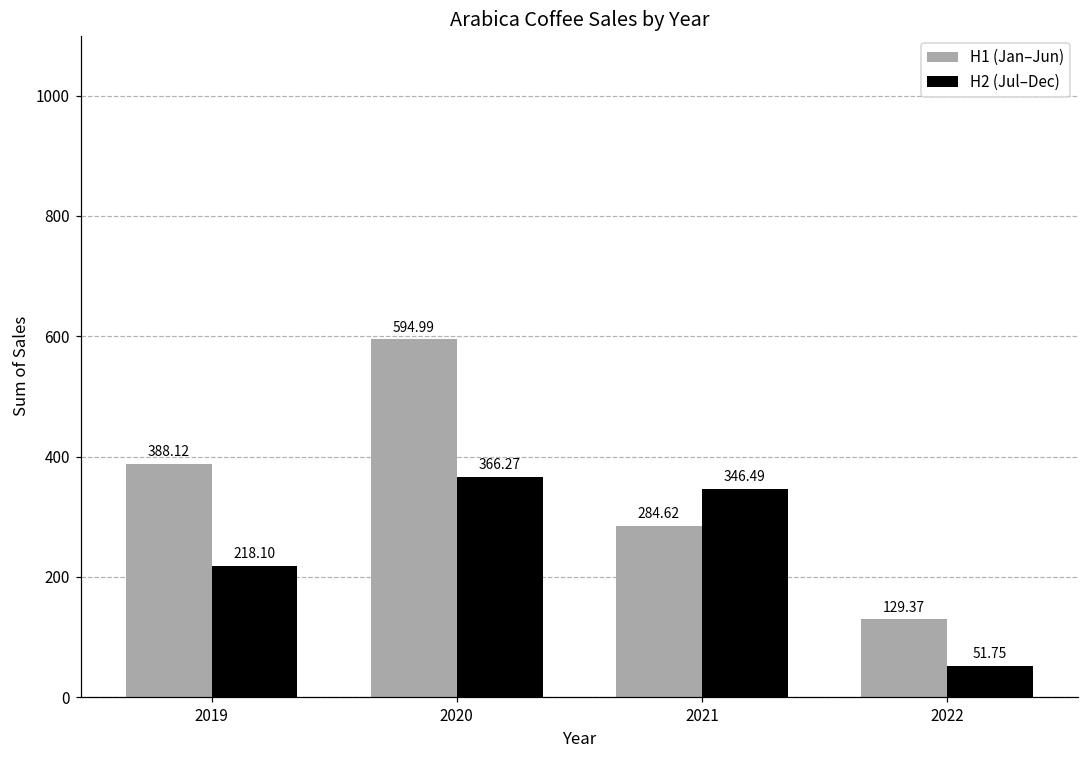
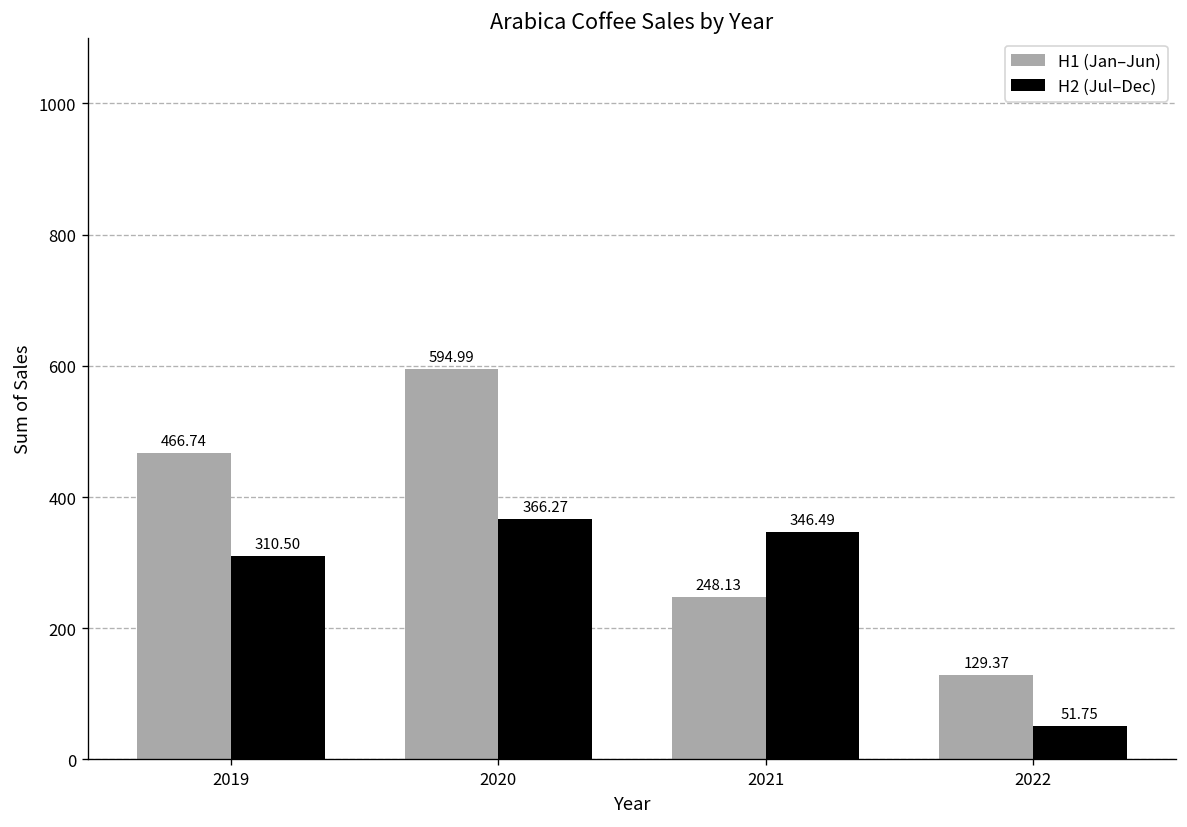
H1 (Jan–Jun), 2019: 388.12 -> 466.74
H2 (Jul–Dec), 2019: 218.10 -> 310.50
H1 (Jan–Jun), 2021: 284.62 -> 248.13
